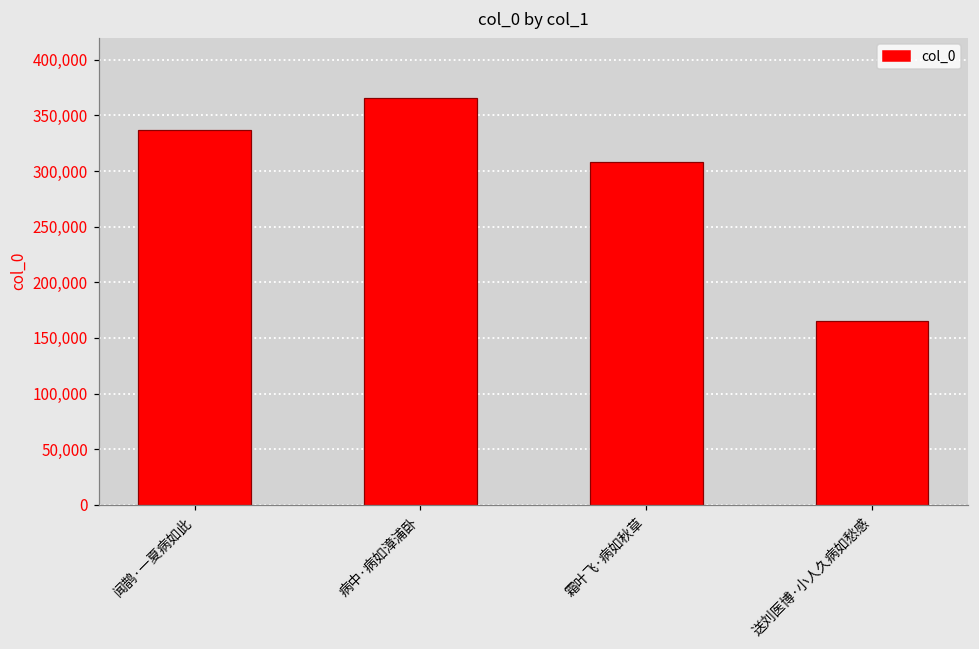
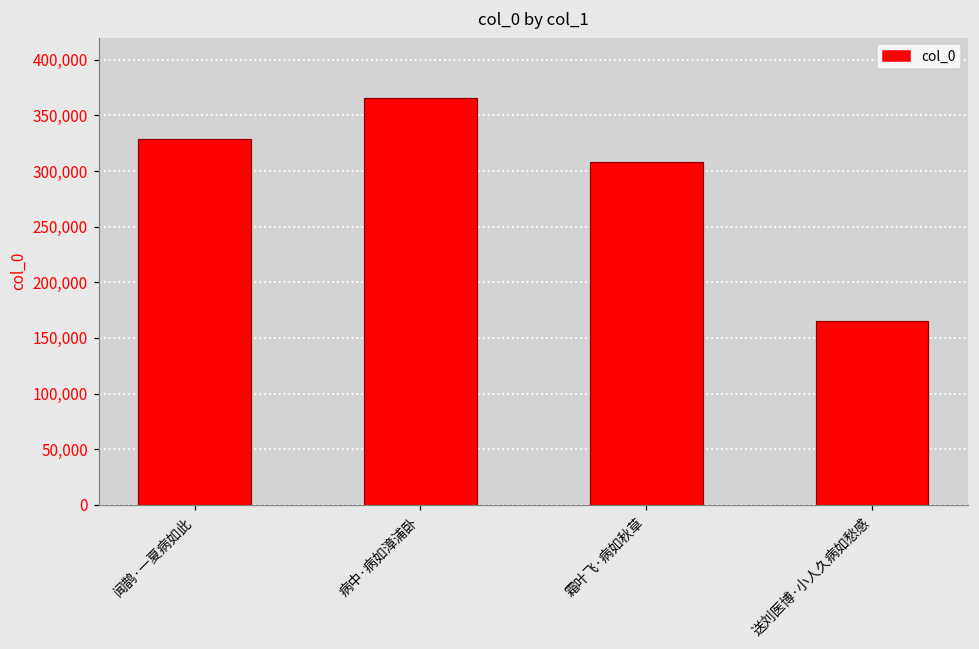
闻鹊·一夏病如此: 337,000 -> 329,000
